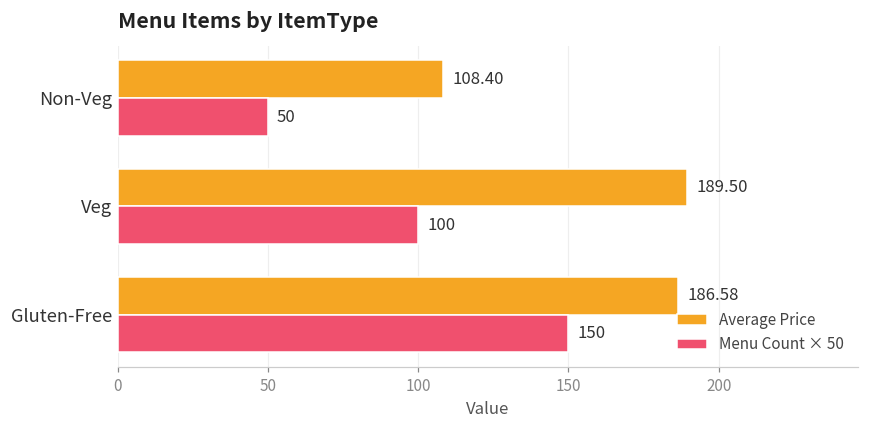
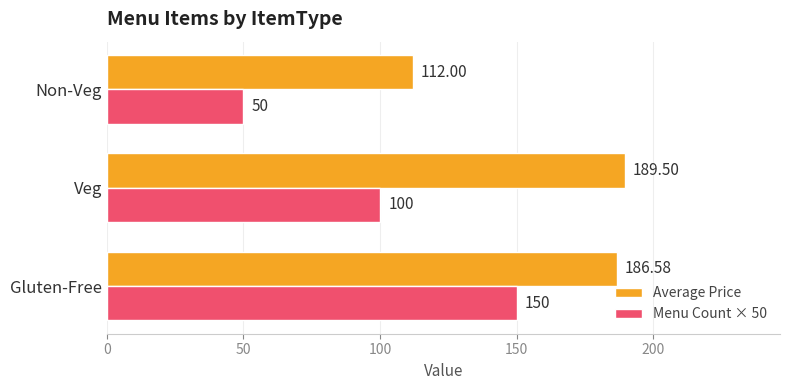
Average Price, Non-Veg: 108.40 -> 112.00
